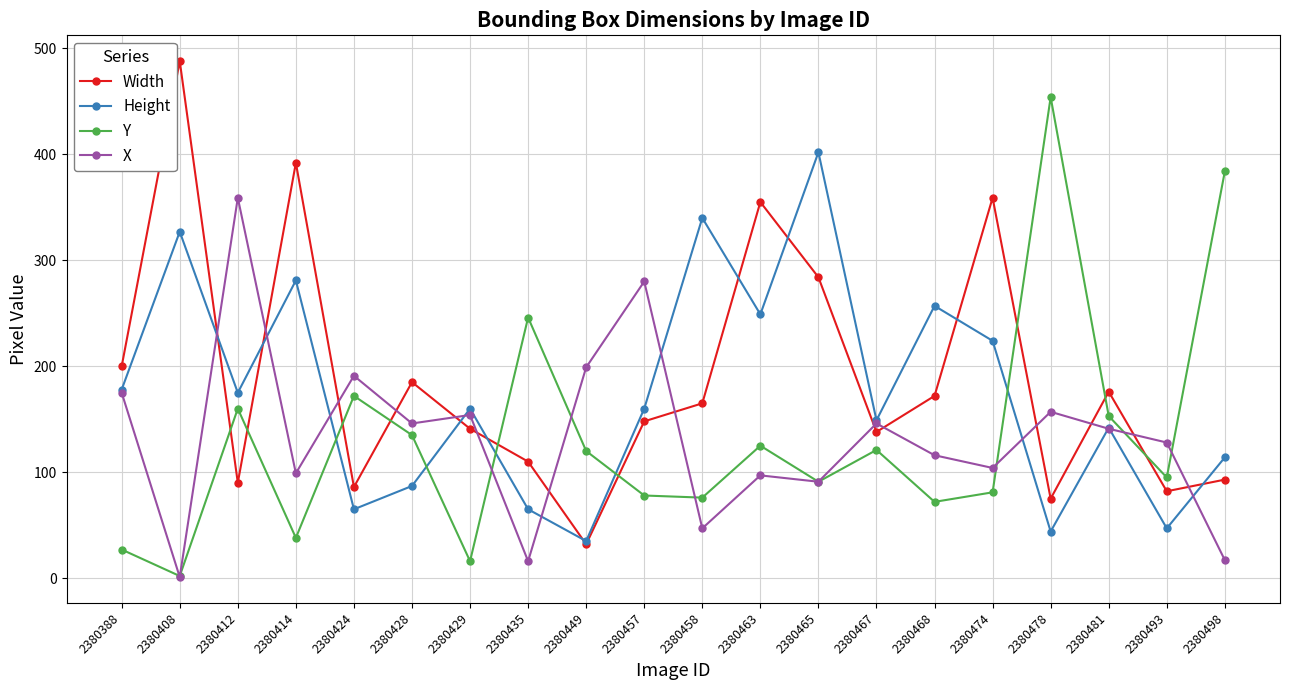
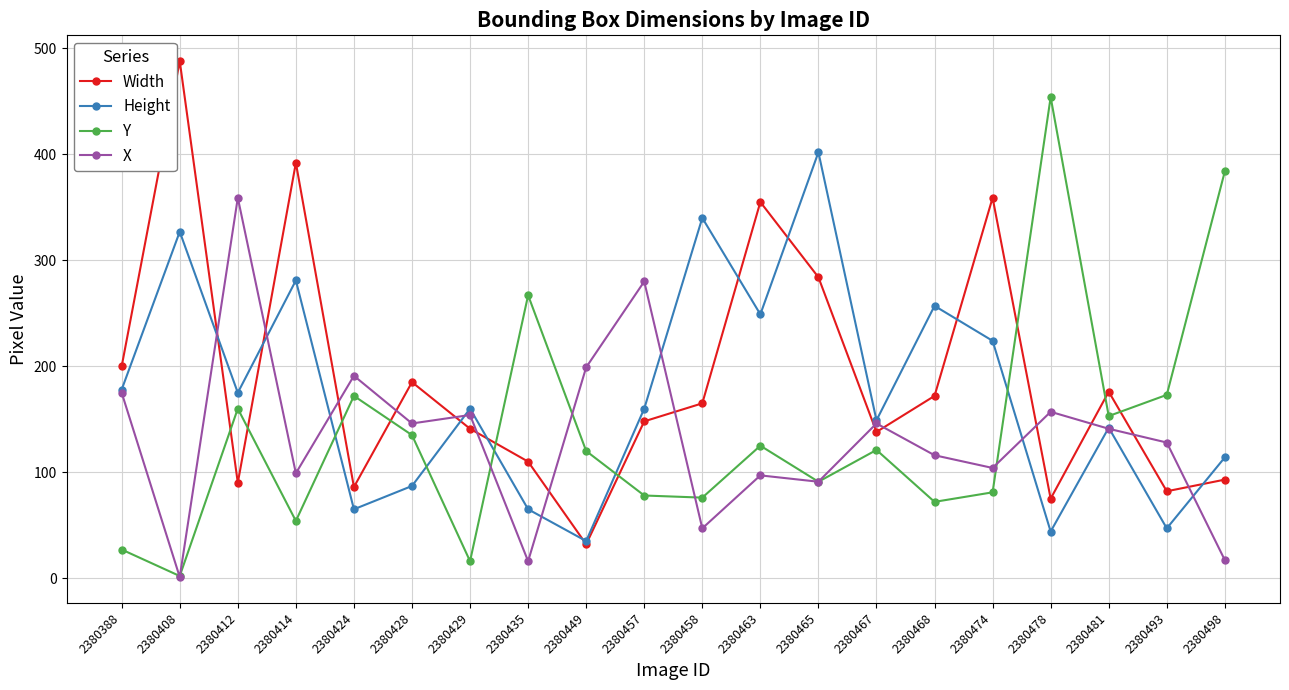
Y, 2380414: 38 -> 54
Y, 2380435: 246 -> 267
Y, 2380493: 95 -> 173
